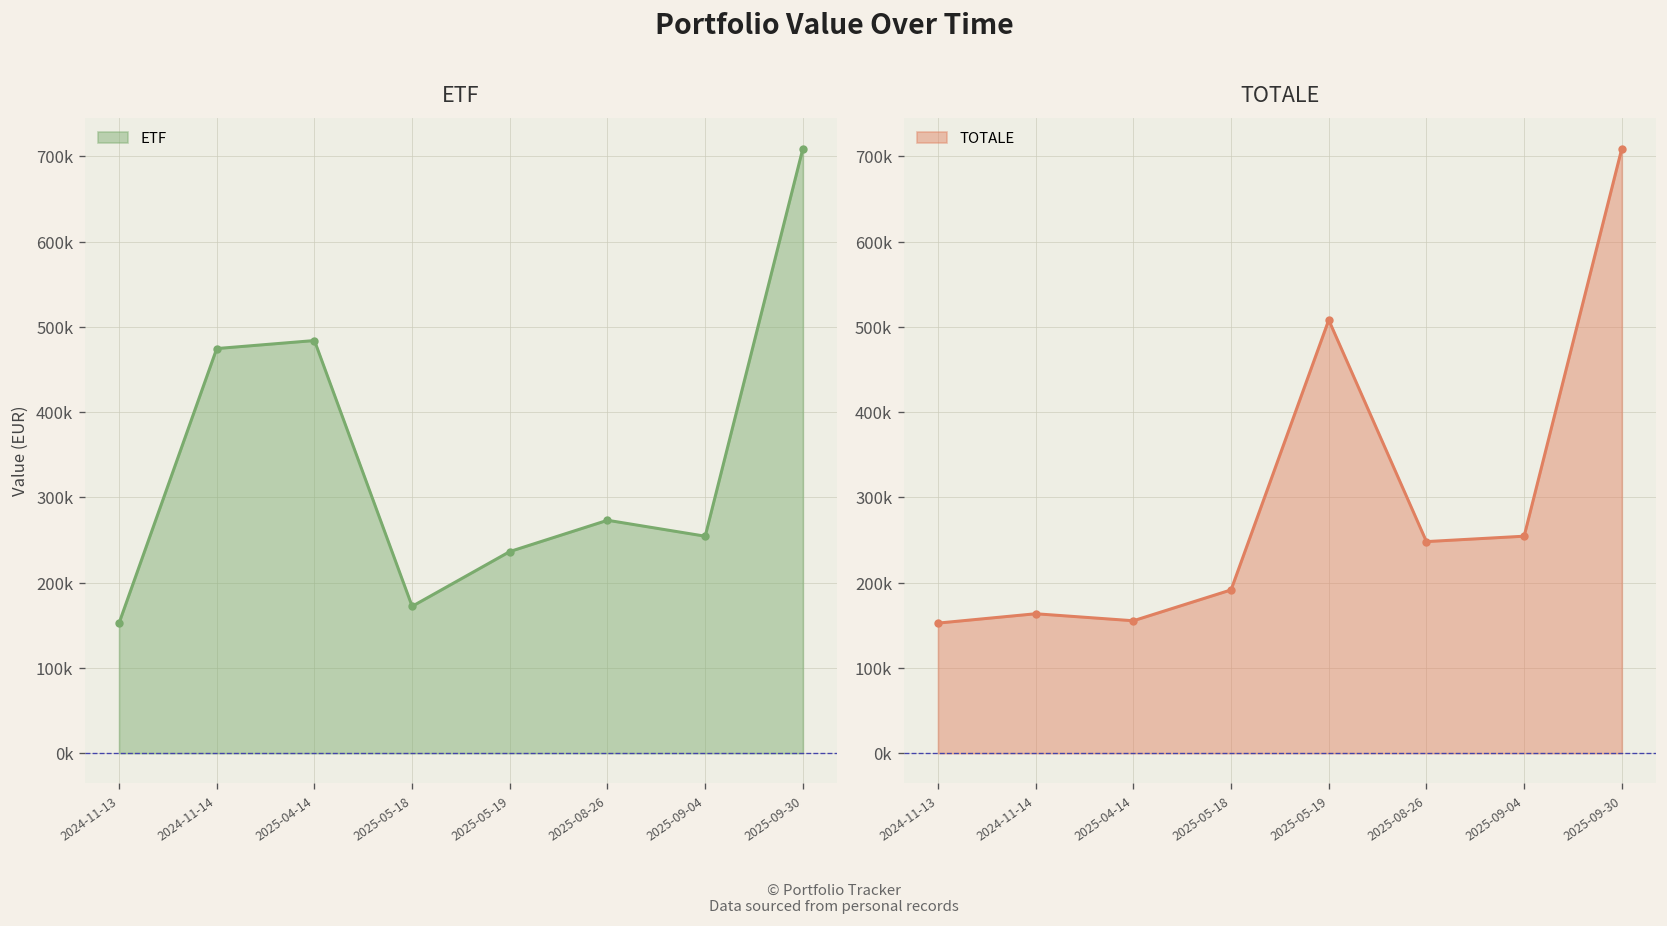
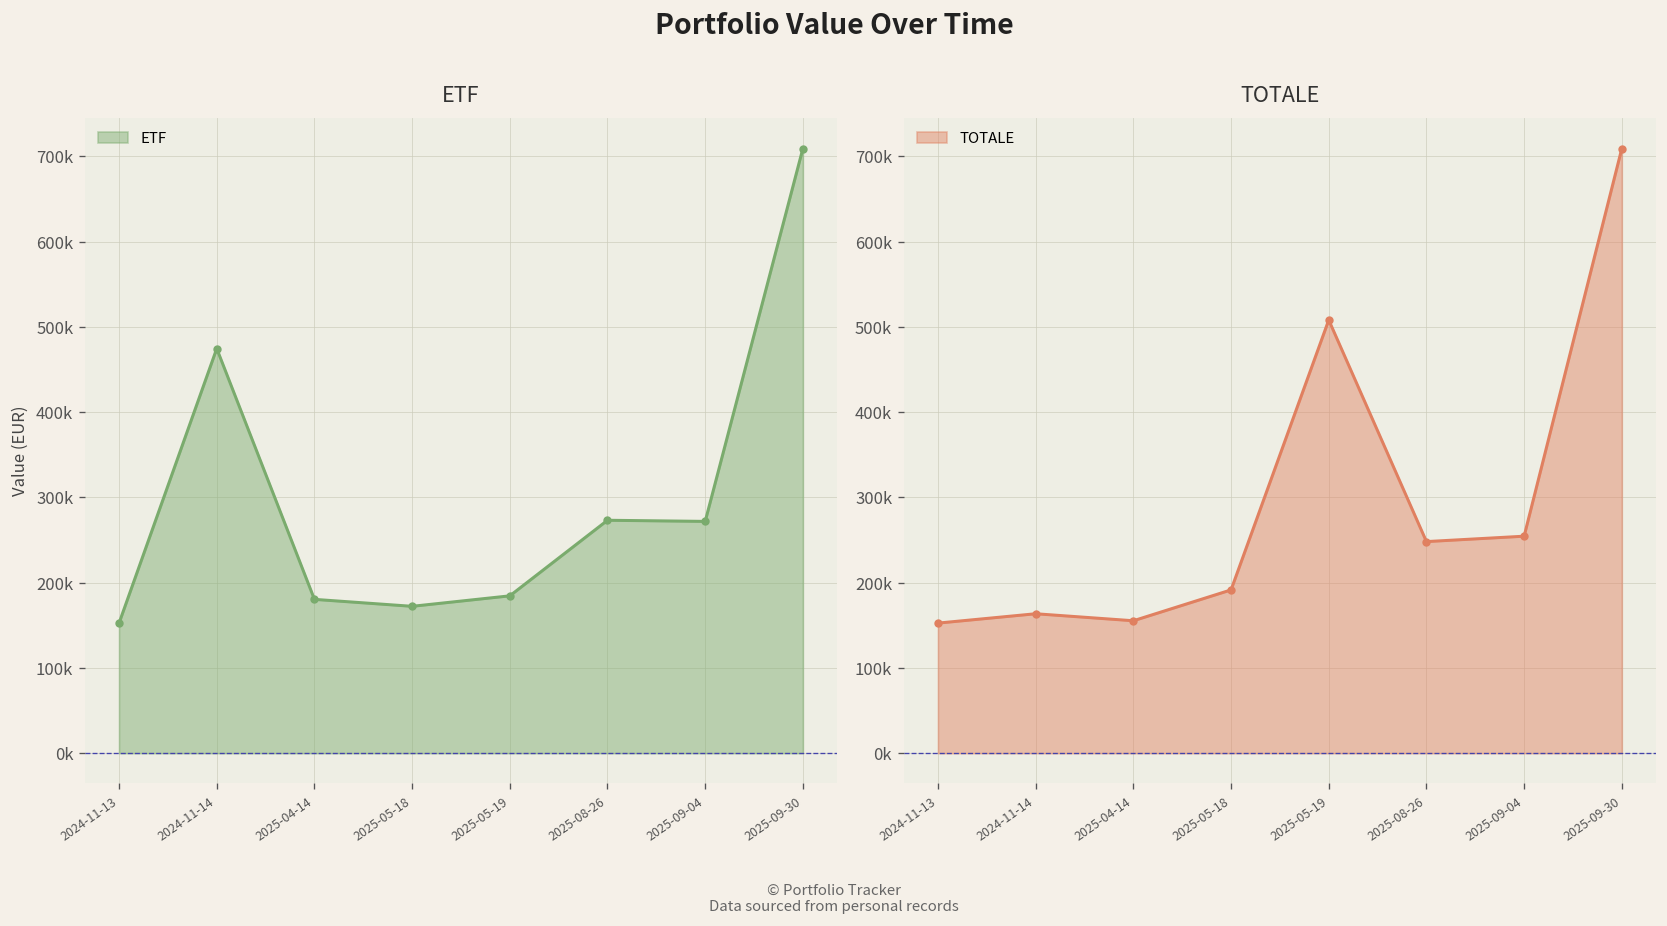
ETF, 2025-04-14: 480000 -> 180000
ETF, 2025-05-19: 240000 -> 180000
ETF, 2025-09-04: 250000 -> 270000
